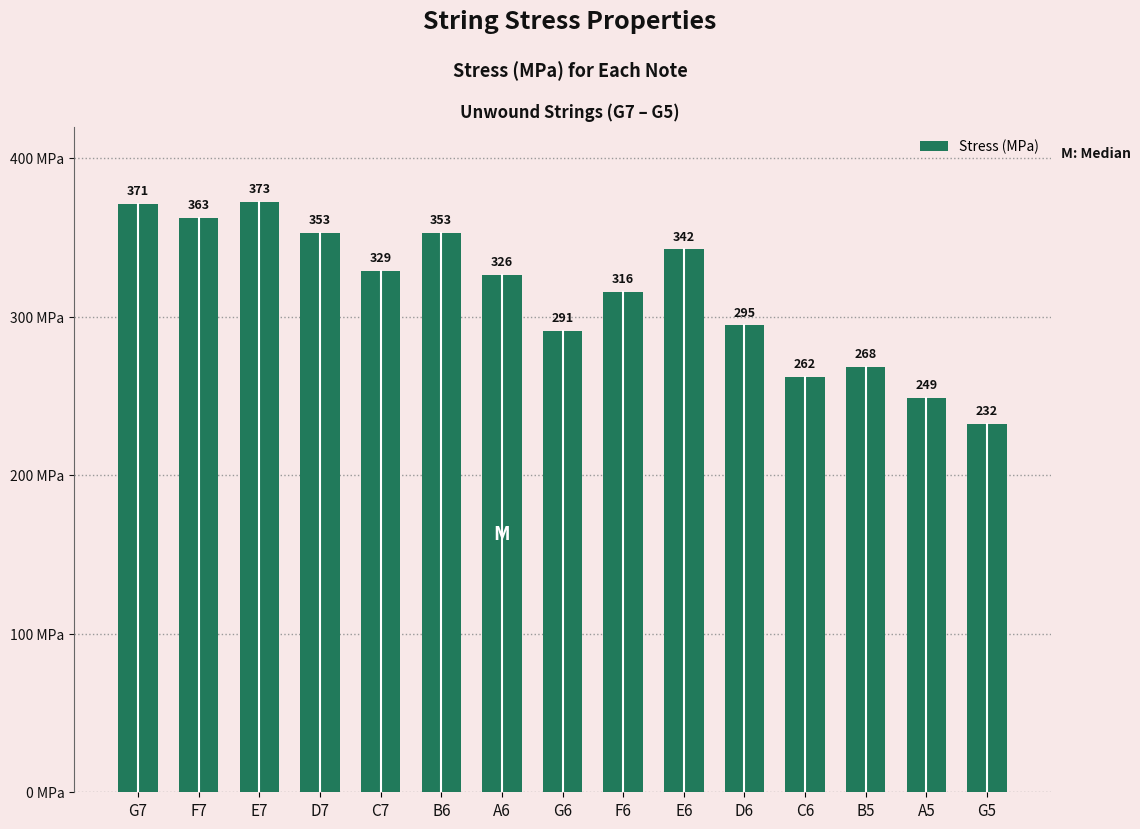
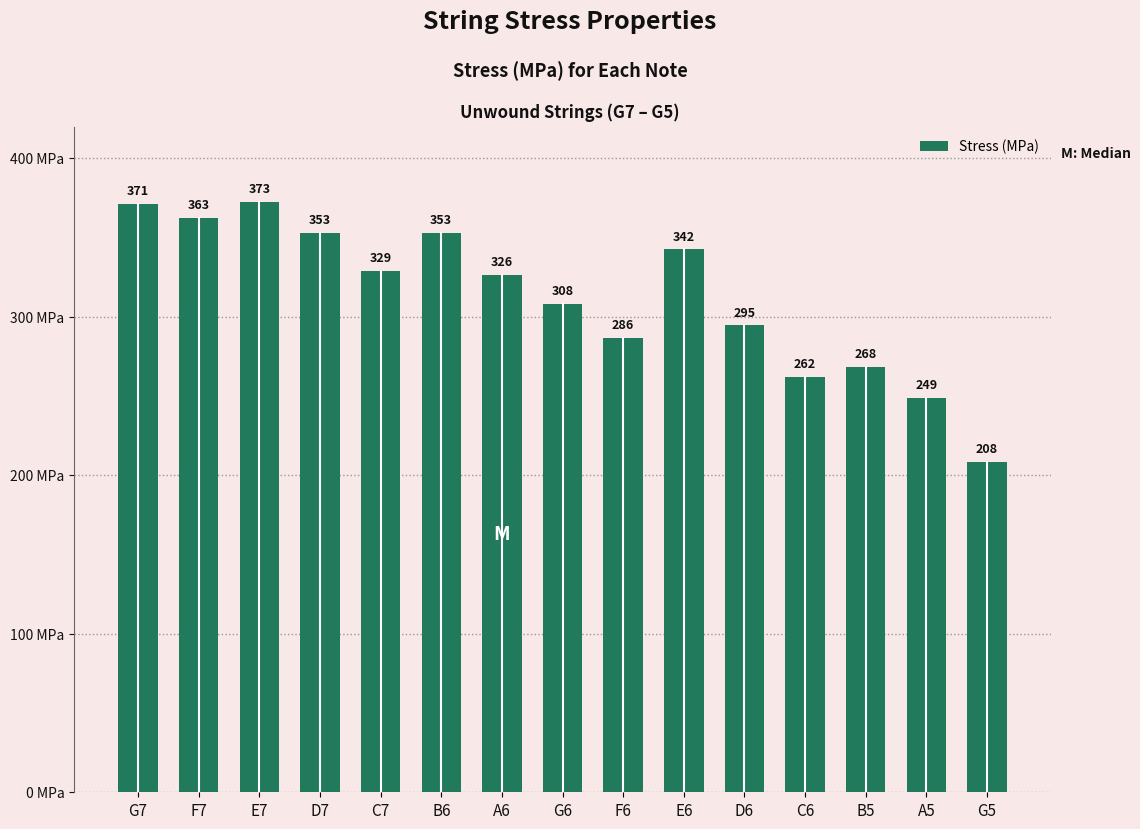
Stress (MPa), G6: 291 -> 308
Stress (MPa), F6: 316 -> 286
Stress (MPa), G5: 232 -> 208
